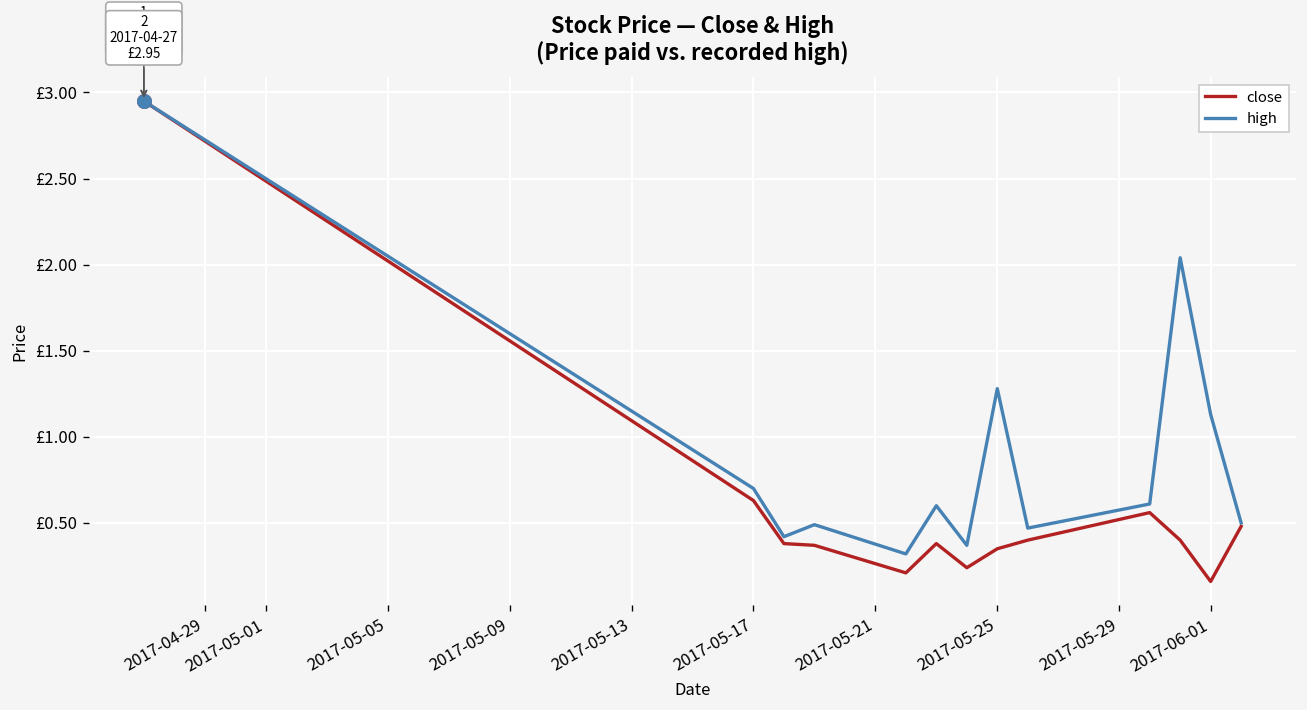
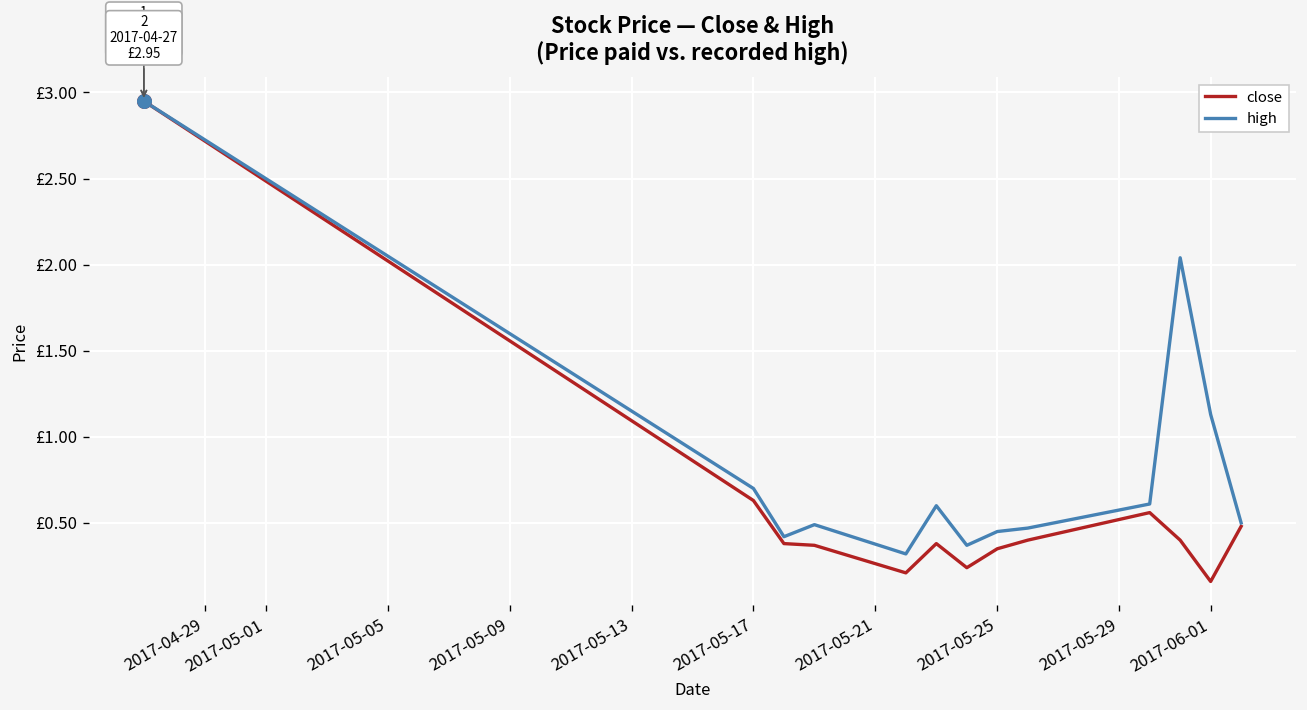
high, 2017-05-25: £1.28 -> £0.45
